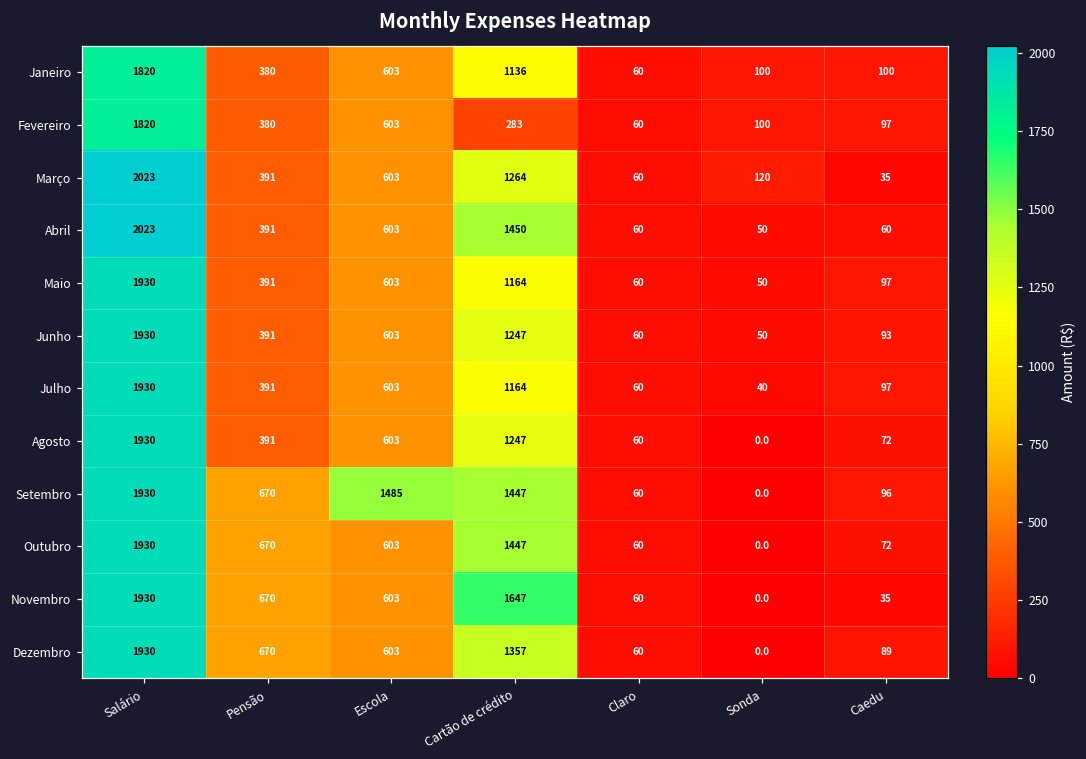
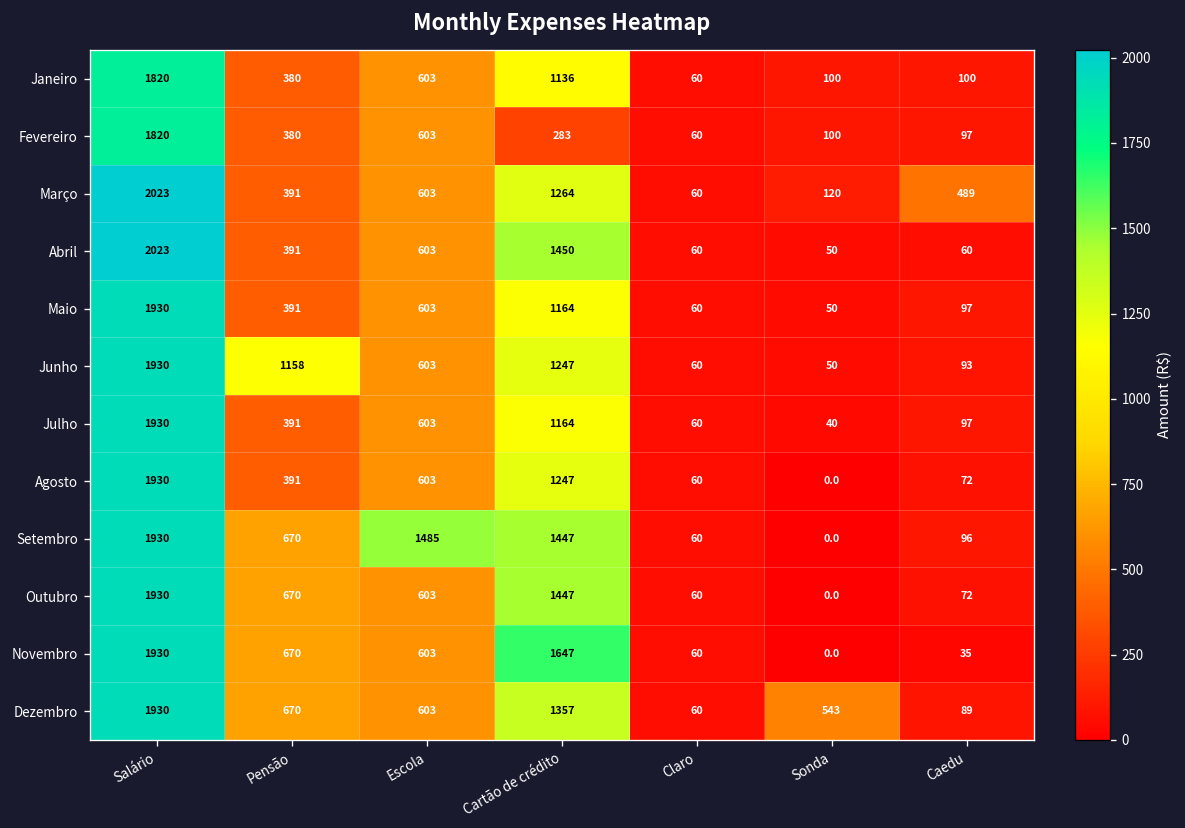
Março, Caedu: 35 -> 489
Junho, Pensão: 391 -> 1158
Dezembro, Sonda: 0.0 -> 543
